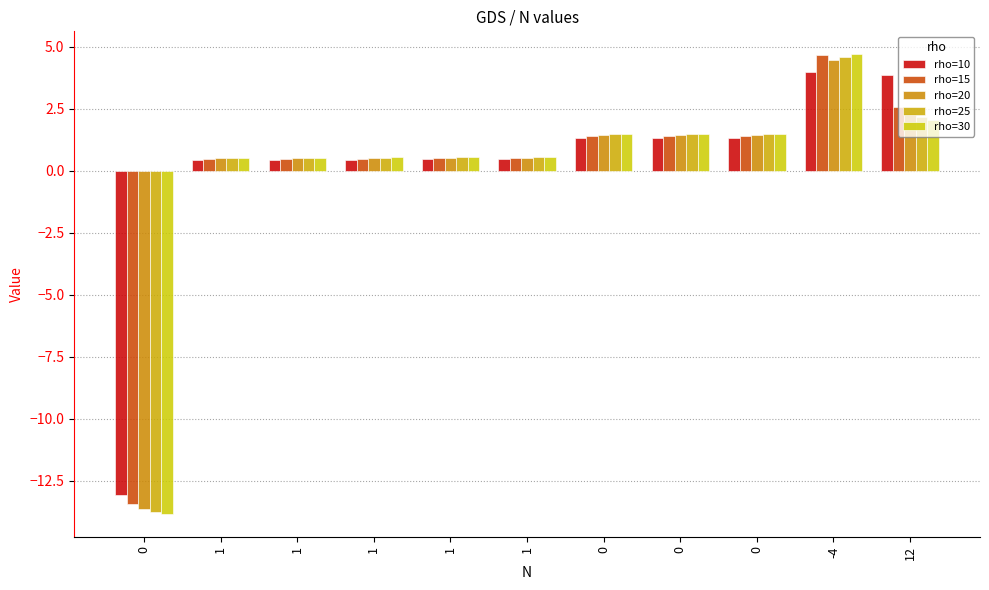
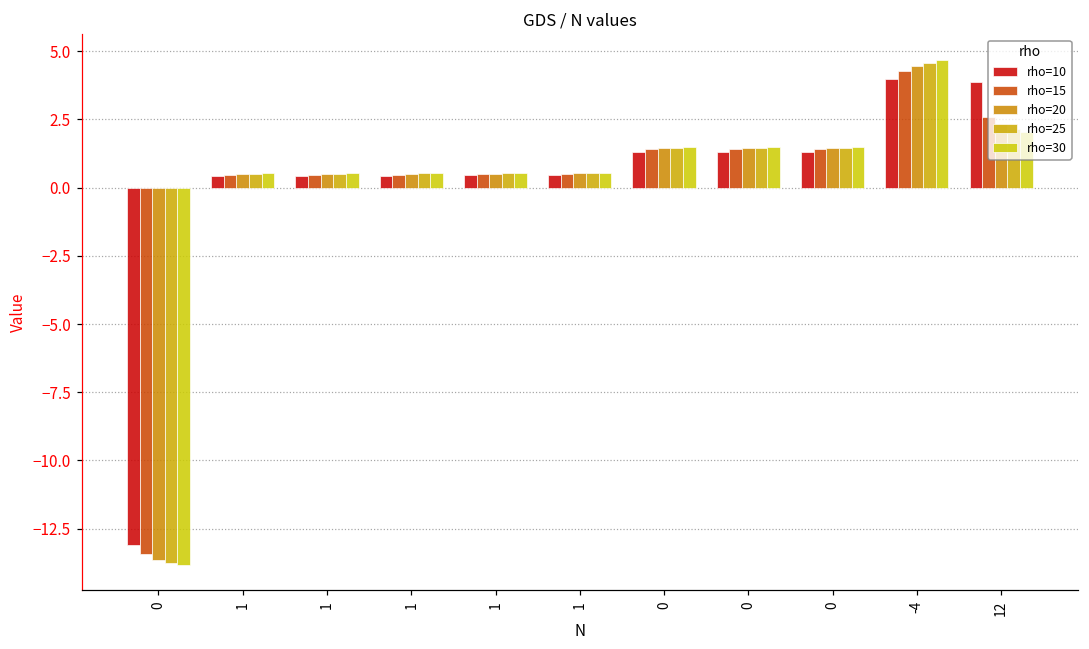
rho=15, -4: 4.6 -> 4.3
